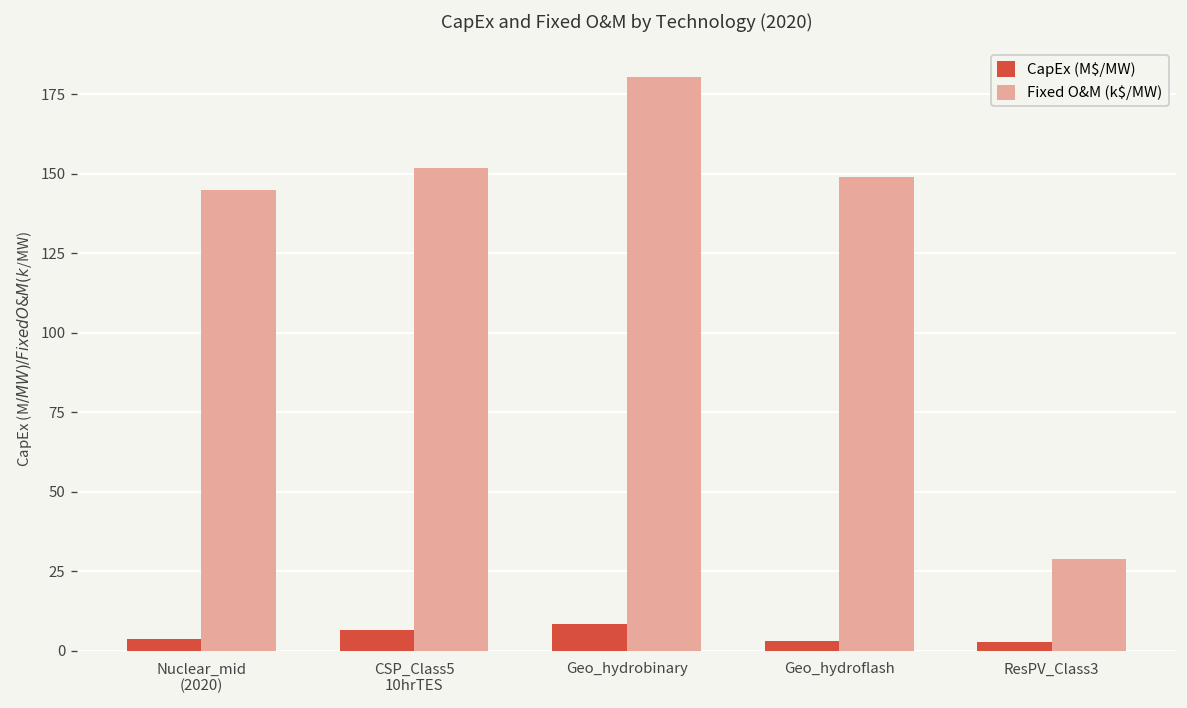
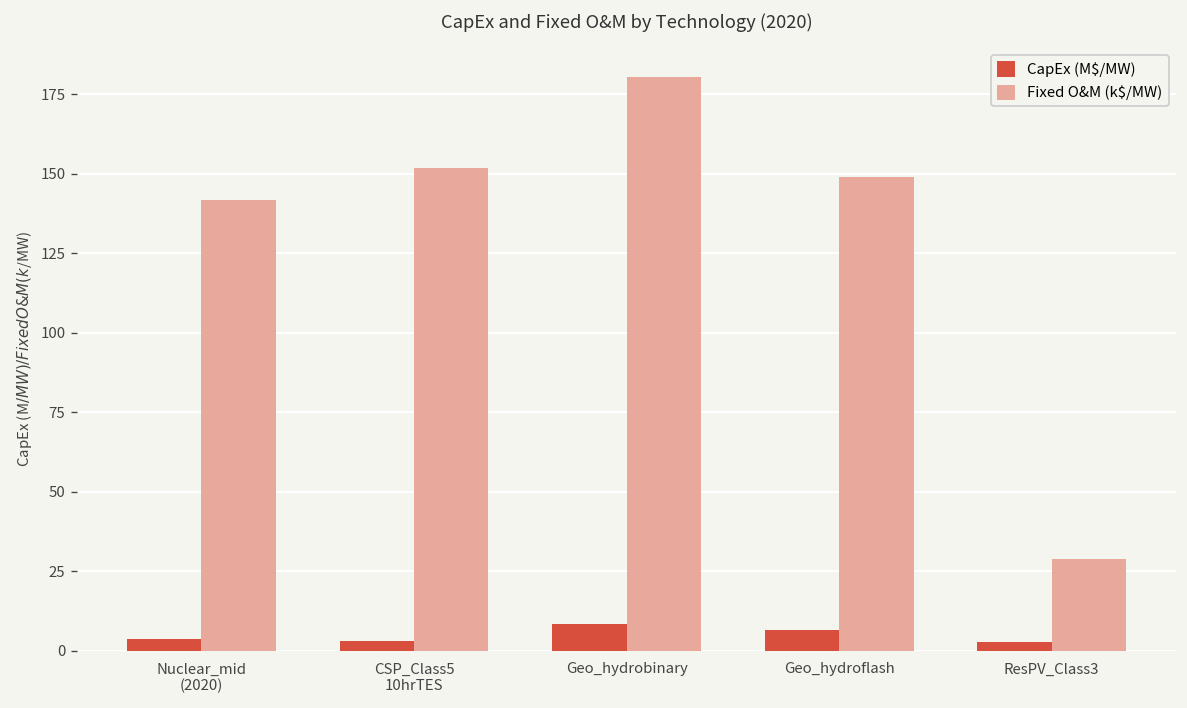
Fixed O&M (k$/MW), Nuclear_mid (2020): 145 -> 142
CapEx (M$/MW), CSP_Class5 10hrTES: 7 -> 3
CapEx (M$/MW), Geo_hydroflash: 3 -> 7
